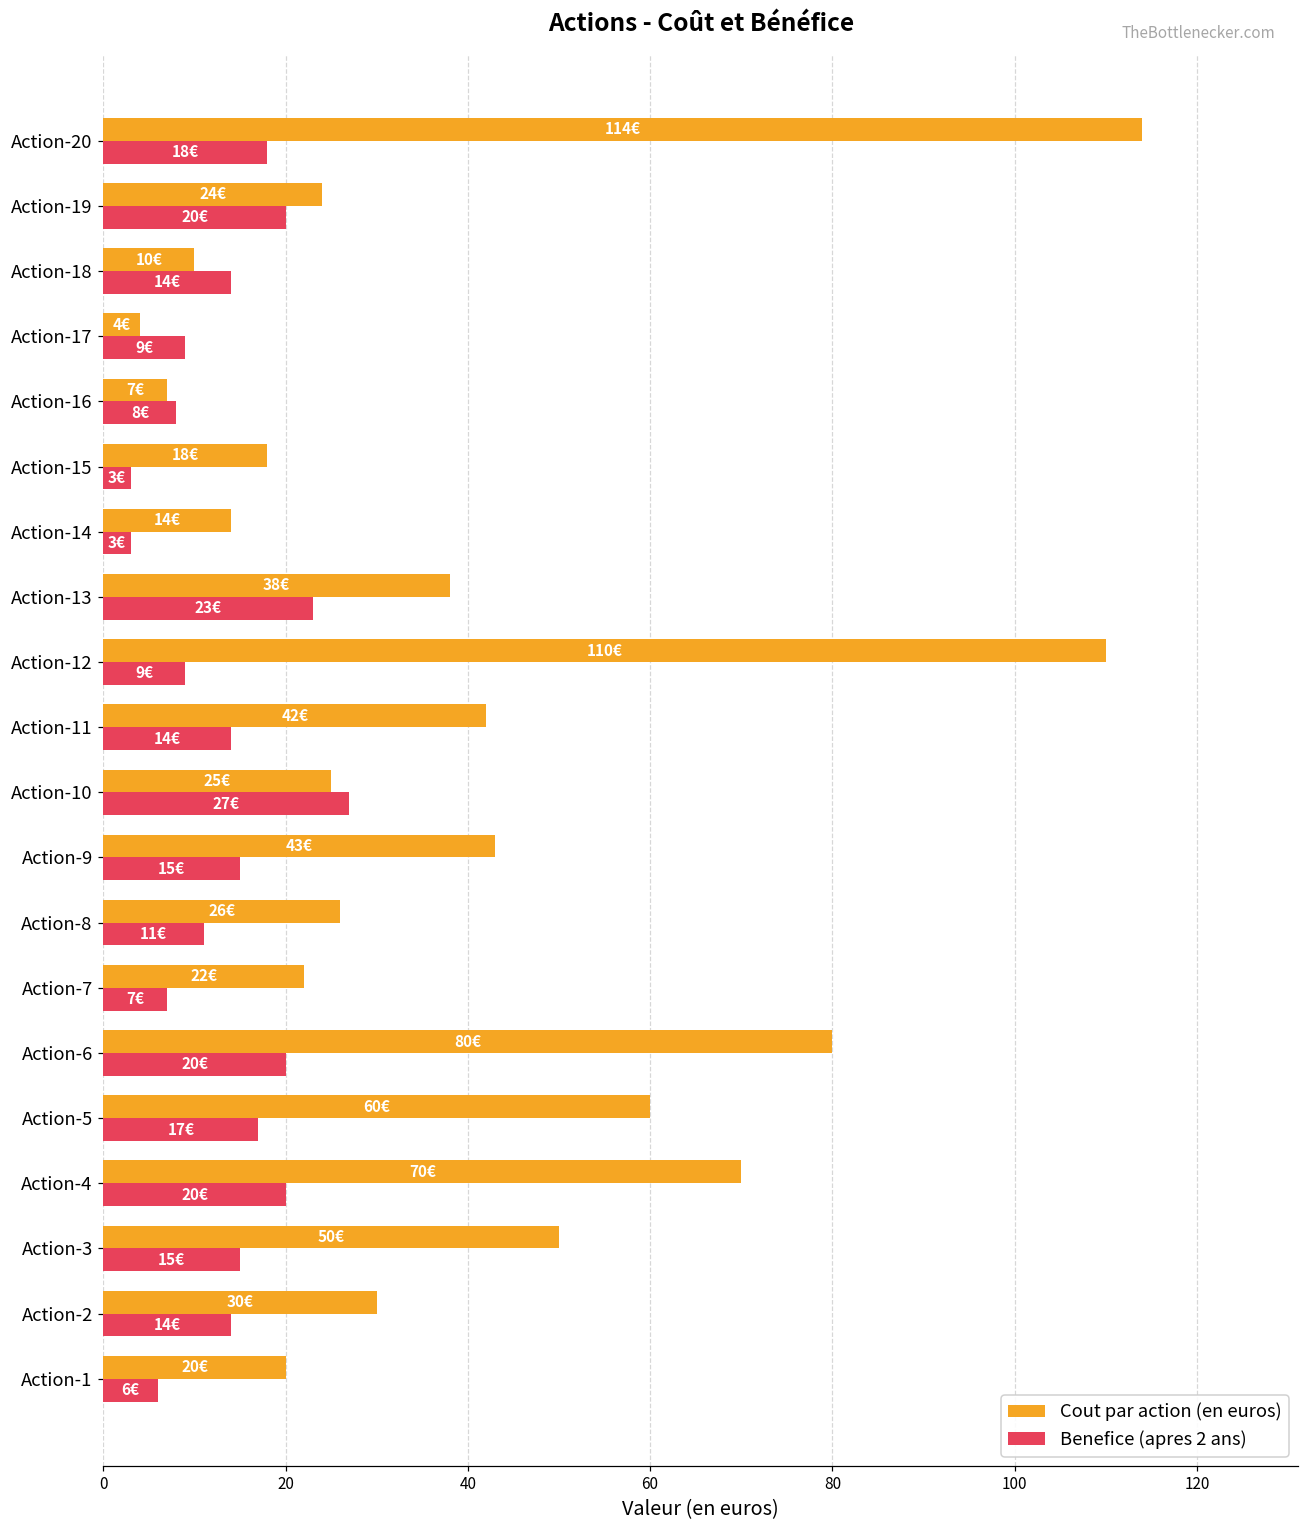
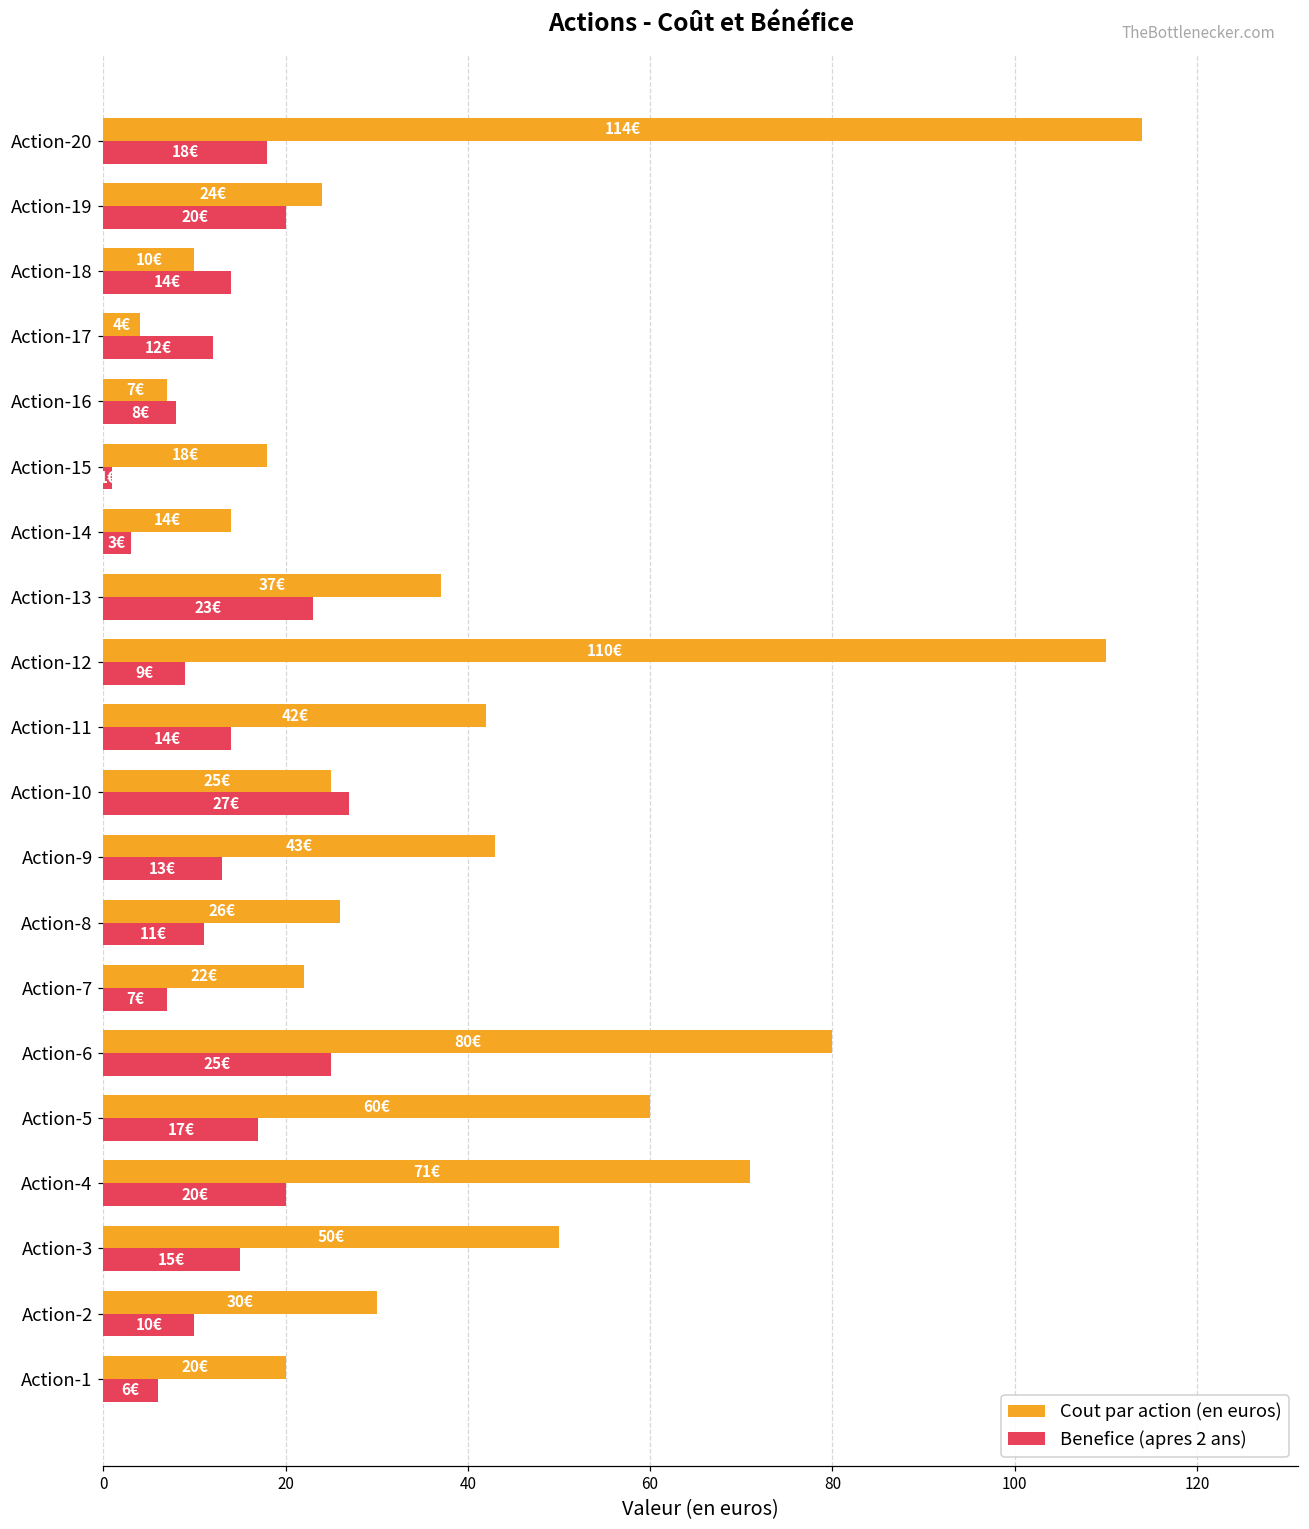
Benefice (apres 2 ans), Action-17: 9€ -> 12€
Benefice (apres 2 ans), Action-15: 3 -> 1
Cout par action (en euros), Action-13: 38€ -> 37€
Benefice (apres 2 ans), Action-9: 15€ -> 13€
Benefice (apres 2 ans), Action-6: 20€ -> 25€
Cout par action (en euros), Action-4: 70€ -> 71€
Benefice (apres 2 ans), Action-2: 14€ -> 10€
